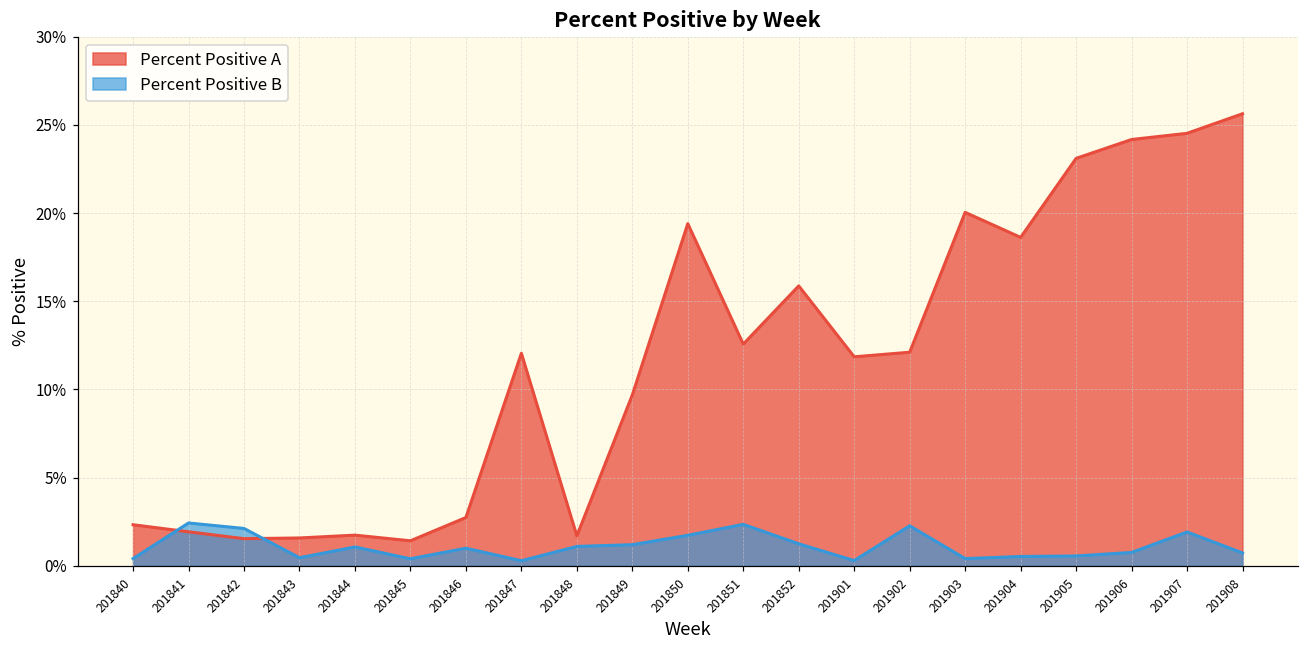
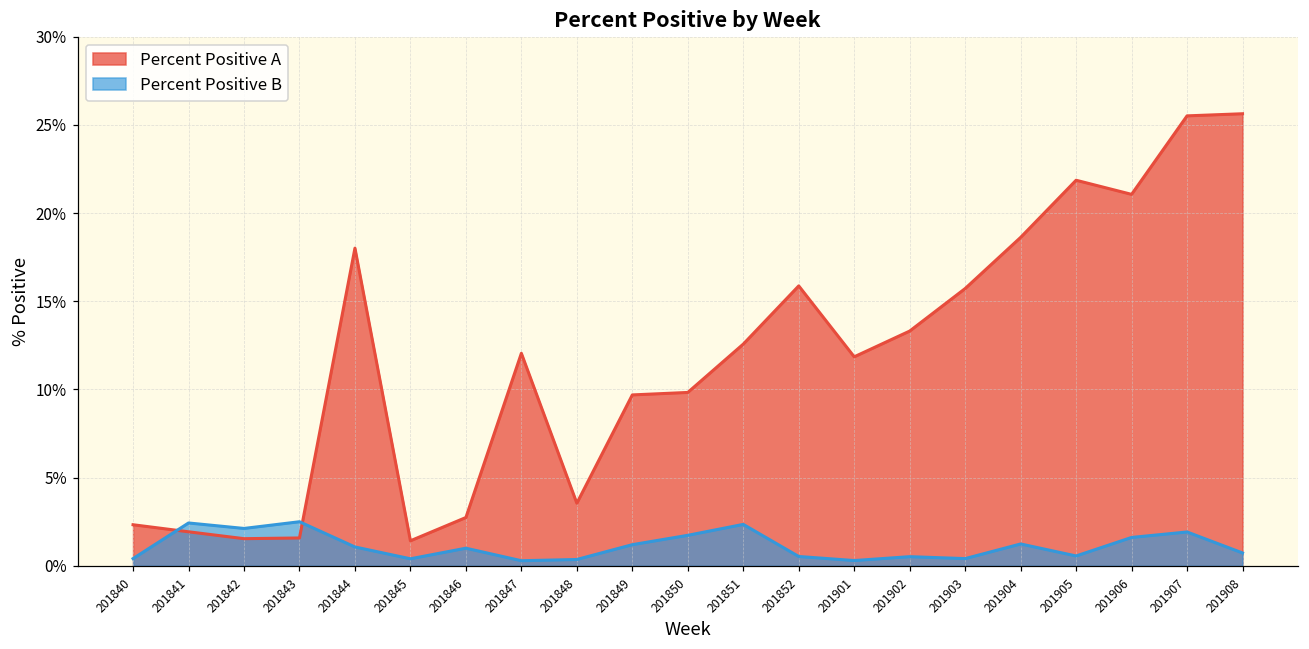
Percent Positive B, 201843: 0.5% -> 2.5%
Percent Positive A, 201844: 1.7% -> 18.0%
Percent Positive A, 201848: 1.7% -> 3.6%
Percent Positive B, 201848: 1.1% -> 0.4%
Percent Positive A, 201850: 19.4% -> 9.8%
Percent Positive B, 201852: 1.3% -> 0.5%
Percent Positive A, 201902: 12.1% -> 13.3%
Percent Positive B, 201902: 2.3% -> 0.5%
Percent Positive A, 201903: 20.0% -> 15.7%
Percent Positive B, 201904: 0.5% -> 1.2%
Percent Positive A, 201905: 23.1% -> 21.9%
Percent Positive A, 201906: 24.2% -> 21.1%
Percent Positive B, 201906: 0.8% -> 1.6%
Percent Positive A, 201907: 24.5% -> 25.5%
